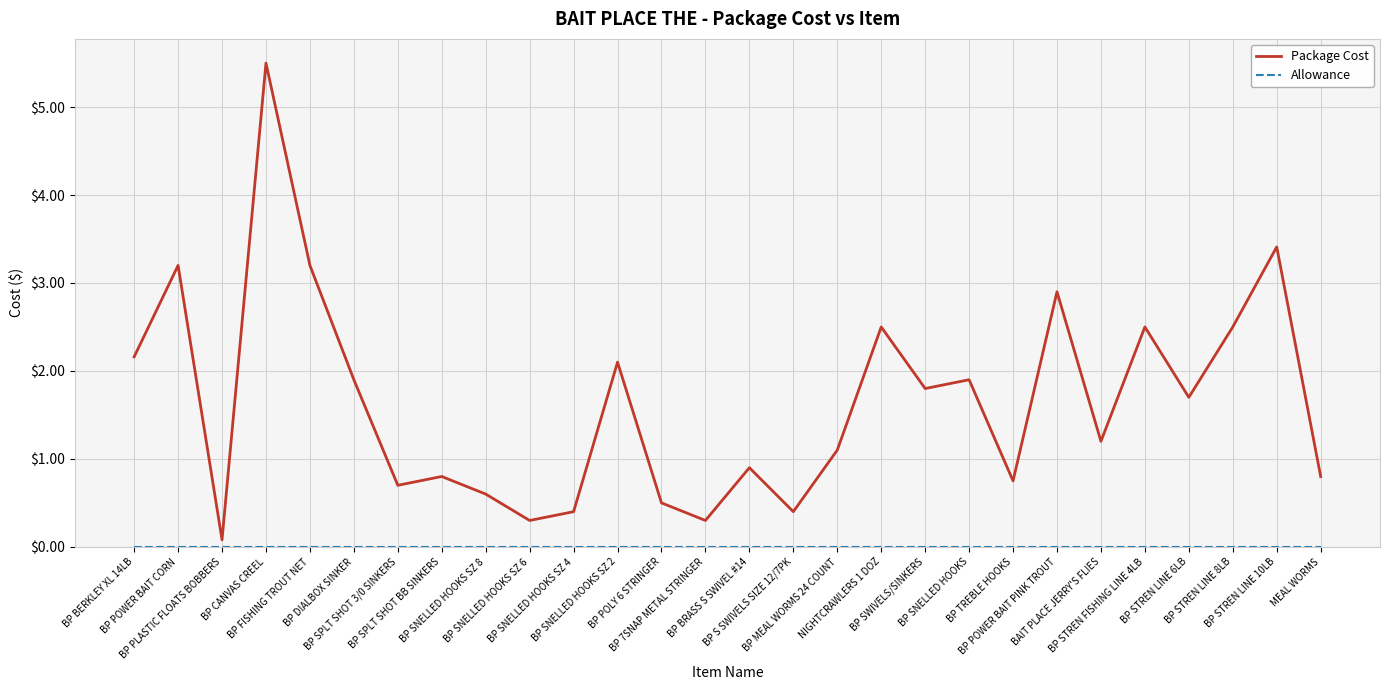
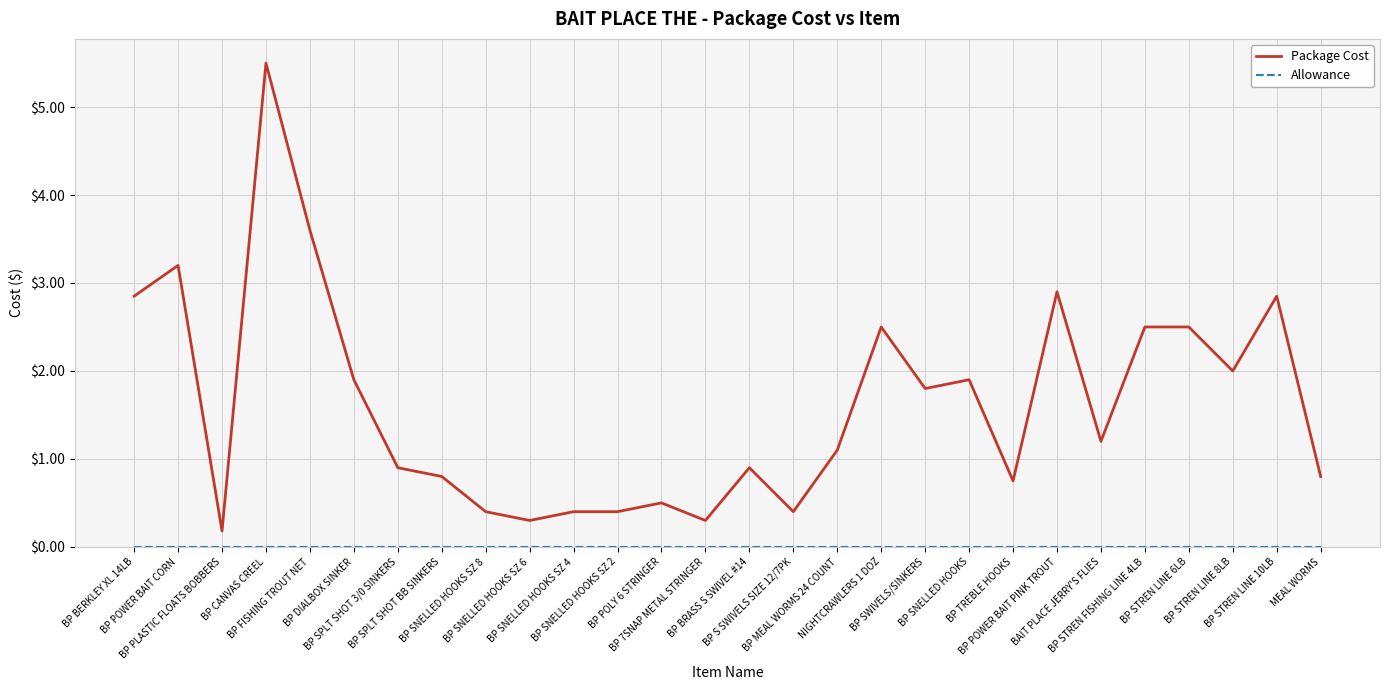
Package Cost, BP BERKLEY XL 14LB: $2.2 -> $2.9
Package Cost, BP PLASTIC FLOATS BOBBERS: $0.1 -> $0.2
Package Cost, BP FISHING TROUT NET: $3.2 -> $3.6
Package Cost, BP SPLT SHOT 3/0 SINKERS: $0.7 -> $0.9
Package Cost, BP SNELLED HOOKS SZ 8: $0.6 -> $0.4
Package Cost, BP SNELLED HOOKS SZ 2: $2.1 -> $0.4
Package Cost, BP STREN LINE 6LB: $1.7 -> $2.5
Package Cost, BP STREN LINE 8LB: $2.5 -> $2.0
Package Cost, BP STREN LINE 10LB: $3.4 -> $2.9
